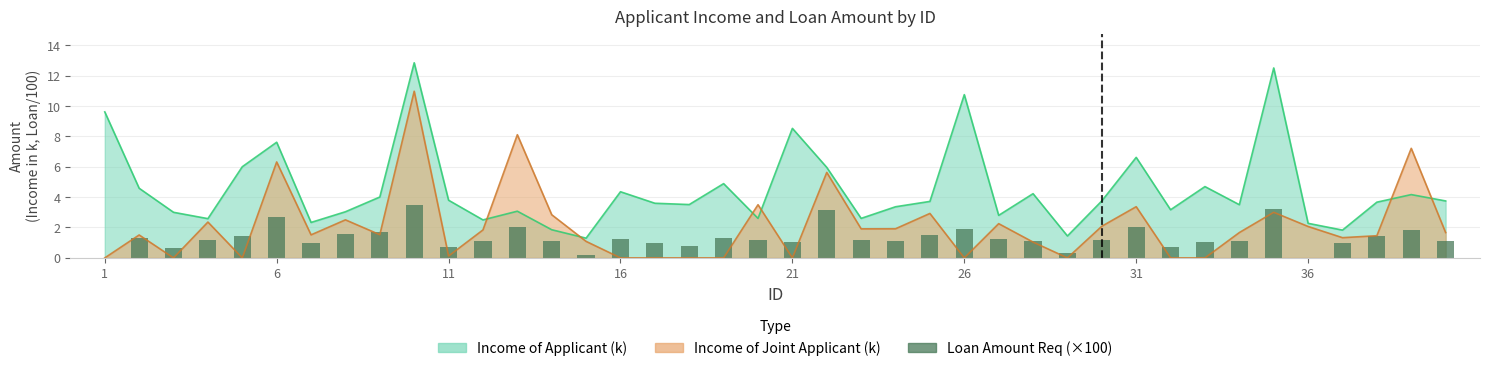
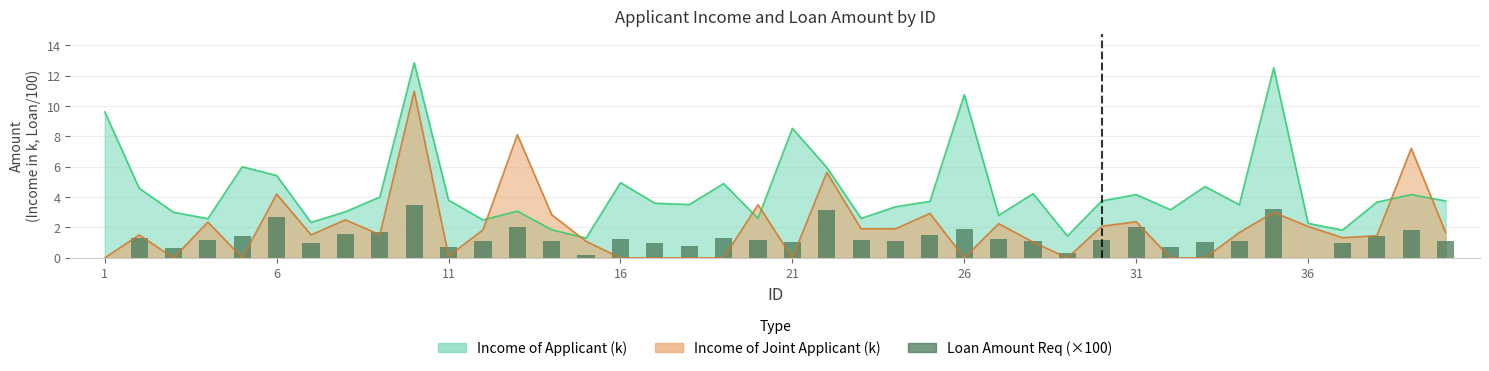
Income of Applicant (k), 6: 7.6 -> 5.4
Income of Joint Applicant (k), 6: 6.3 -> 4.2
Income of Applicant (k), 16: 4.4 -> 5.0
Income of Applicant (k), 31: 6.6 -> 4.2
Income of Joint Applicant (k), 31: 3.4 -> 2.4
